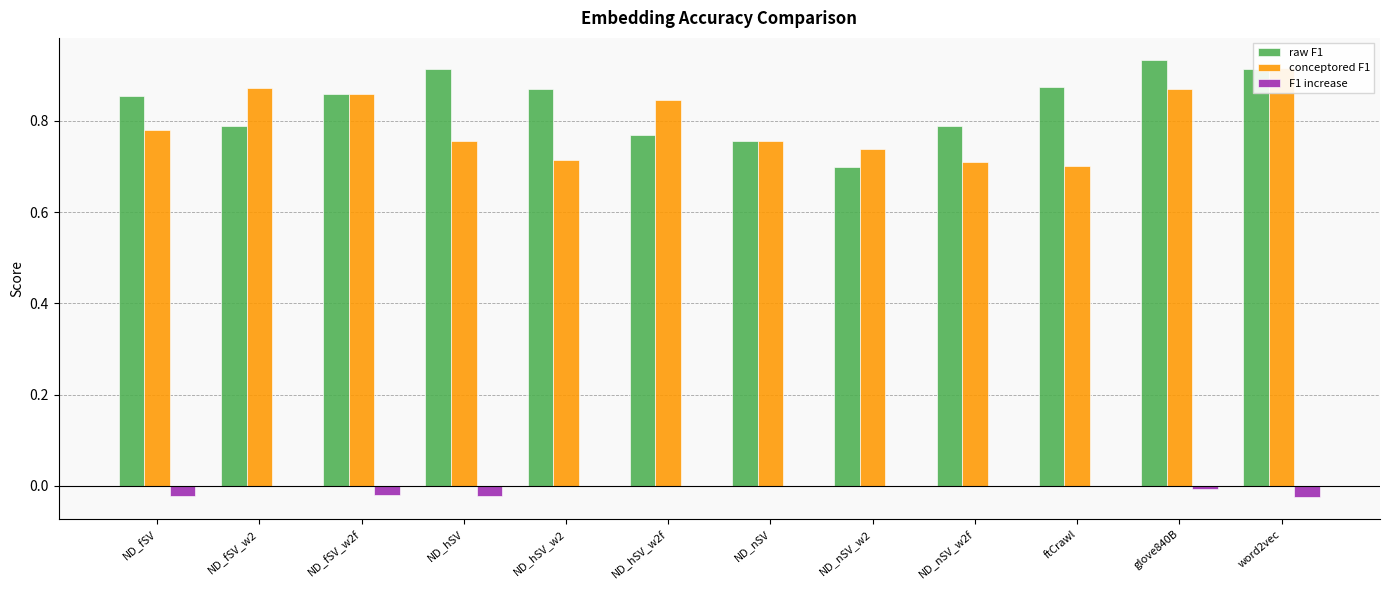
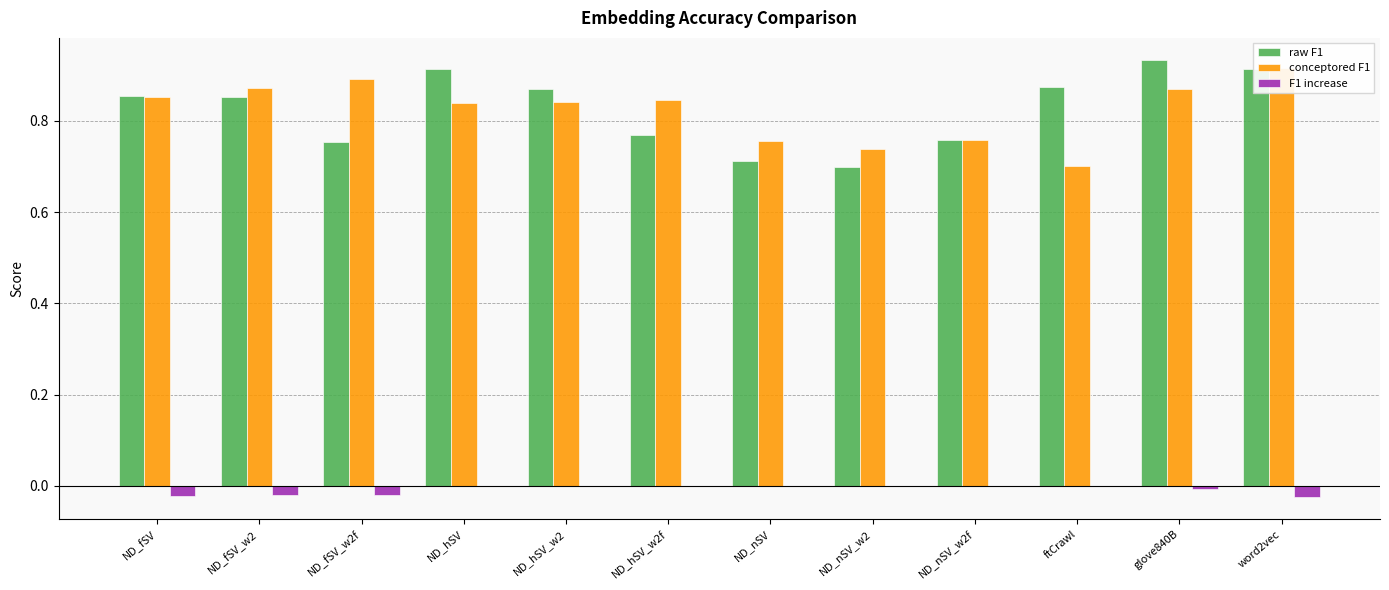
conceptored F1, ND_fSV: 0.78 -> 0.85
raw F1, ND_fSV_w2: 0.79 -> 0.85
F1 increase, ND_fSV_w2: 0.00 -> -0.02
raw F1, ND_fSV_w2f: 0.86 -> 0.75
conceptored F1, ND_fSV_w2f: 0.86 -> 0.89
conceptored F1, ND_hSV: 0.76 -> 0.84
F1 increase, ND_hSV: -0.02 -> 0.00
conceptored F1, ND_hSV_w2: 0.71 -> 0.84
raw F1, ND_nSV: 0.76 -> 0.71
raw F1, ND_nSV_w2f: 0.79 -> 0.76
conceptored F1, ND_nSV_w2f: 0.71 -> 0.76
